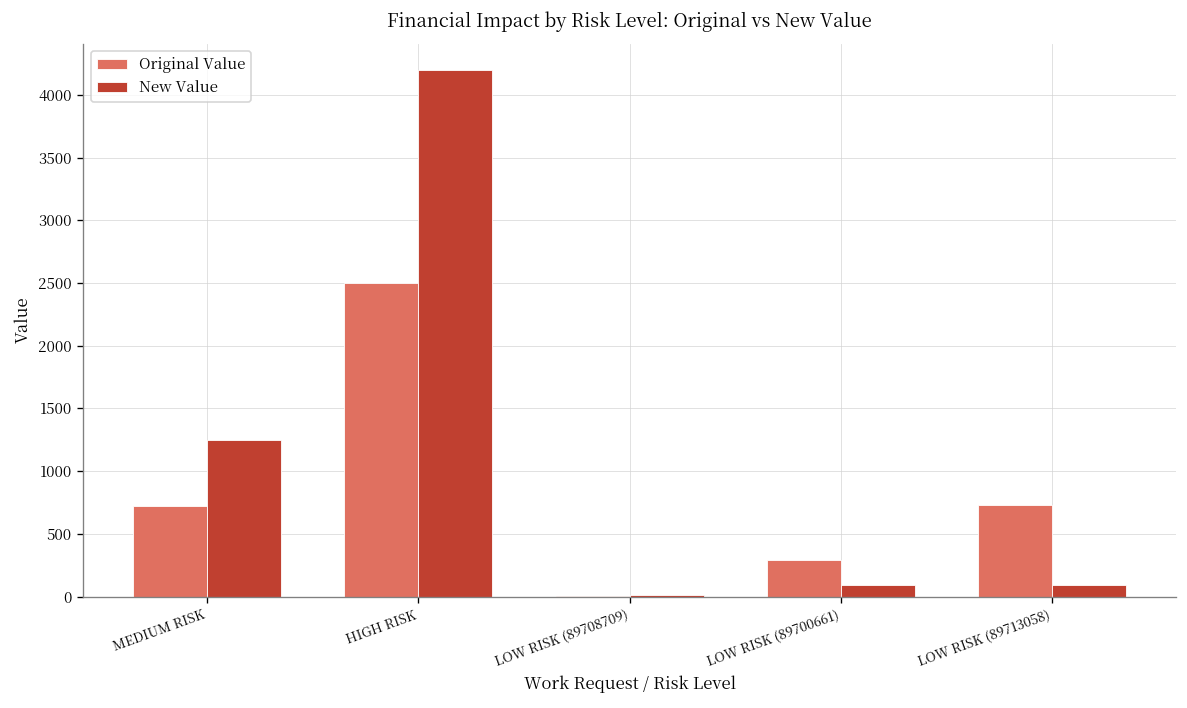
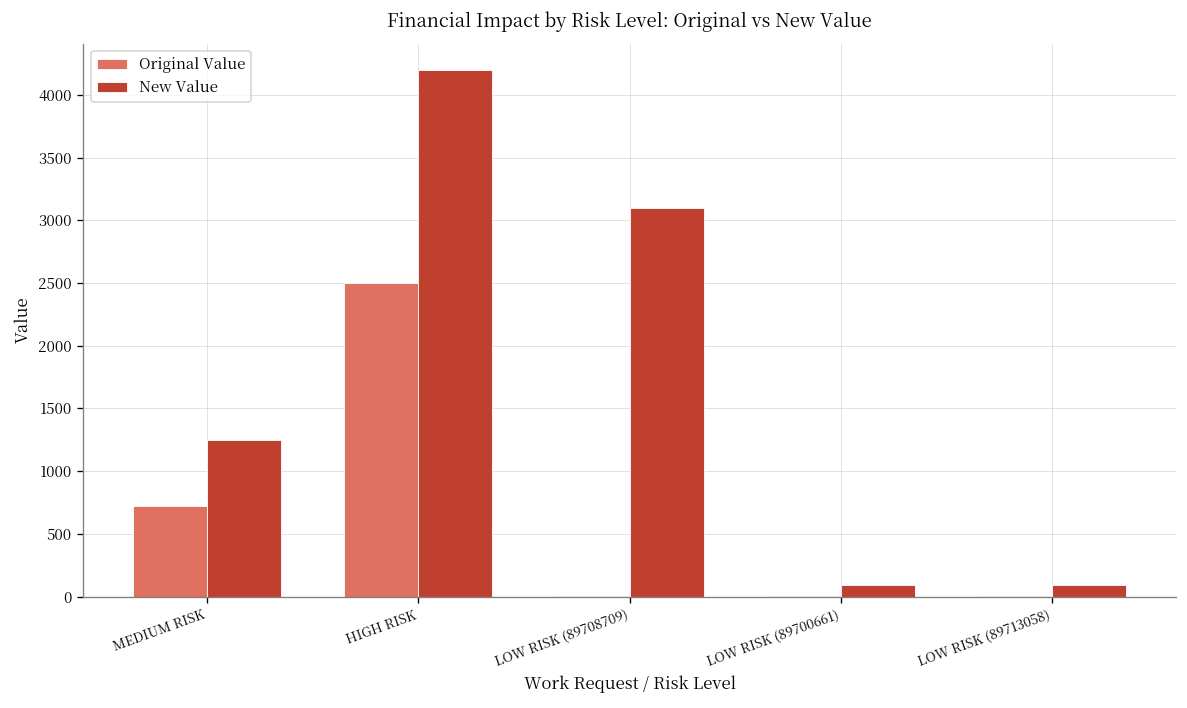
New Value, LOW RISK (89708709): 10 -> 3100
Original Value, LOW RISK (89700661): 290 -> 0
Original Value, LOW RISK (89713058): 730 -> 10
